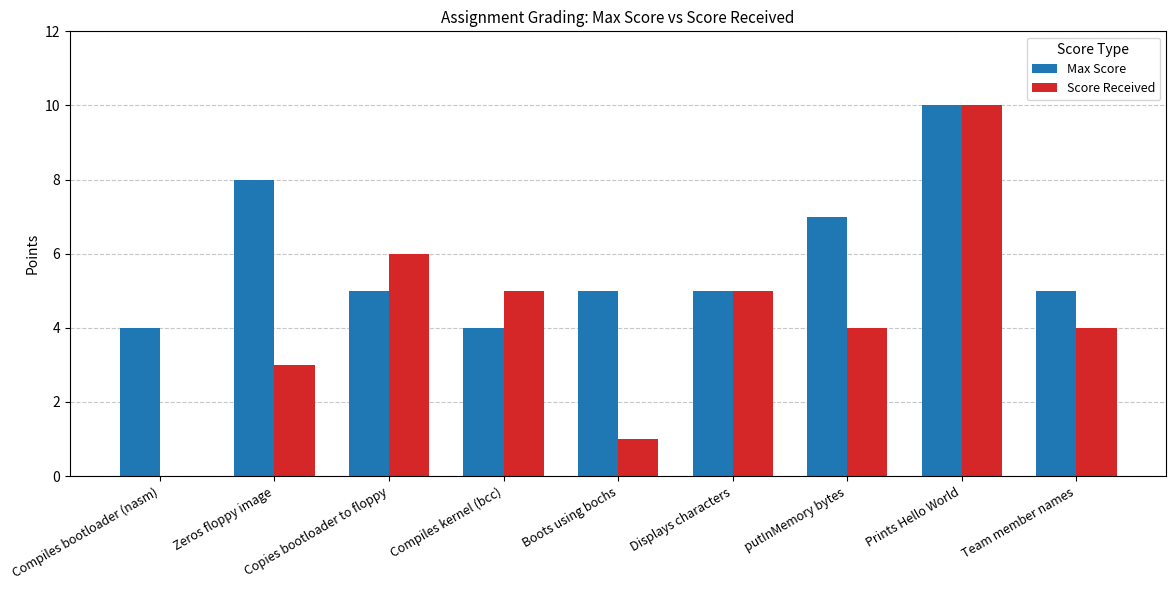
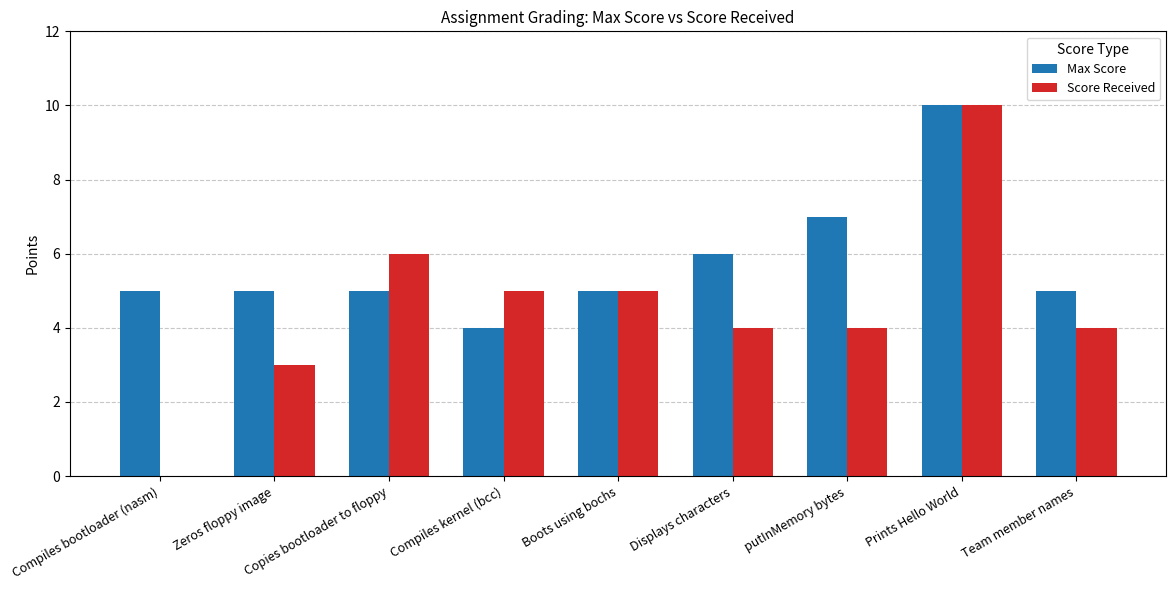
Max Score, Compiles bootloader (nasm): 4 -> 5
Max Score, Zeros floppy image: 8 -> 5
Score Received, Boots using bochs: 1 -> 5
Max Score, Displays characters: 5 -> 6
Score Received, Displays characters: 5 -> 4
